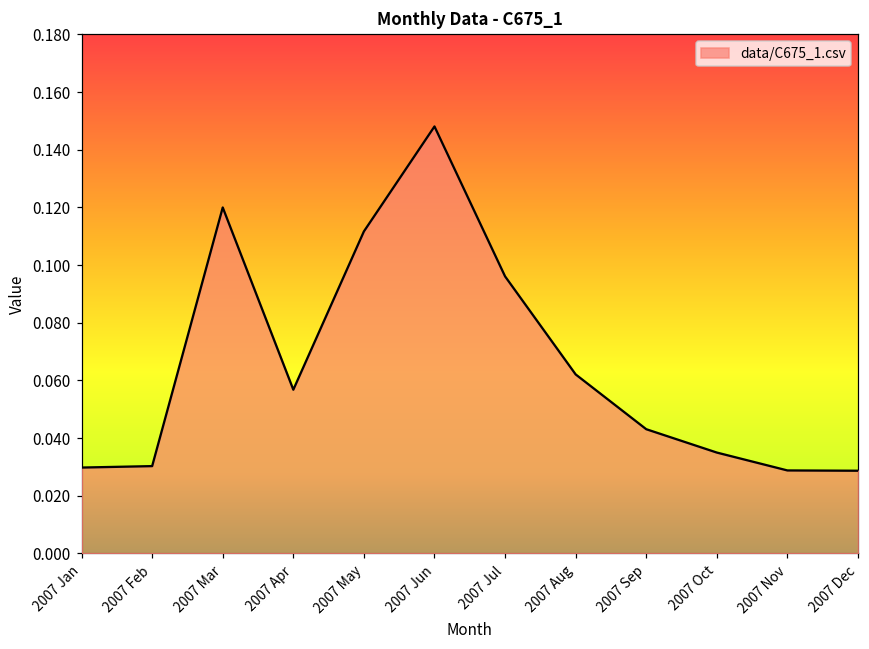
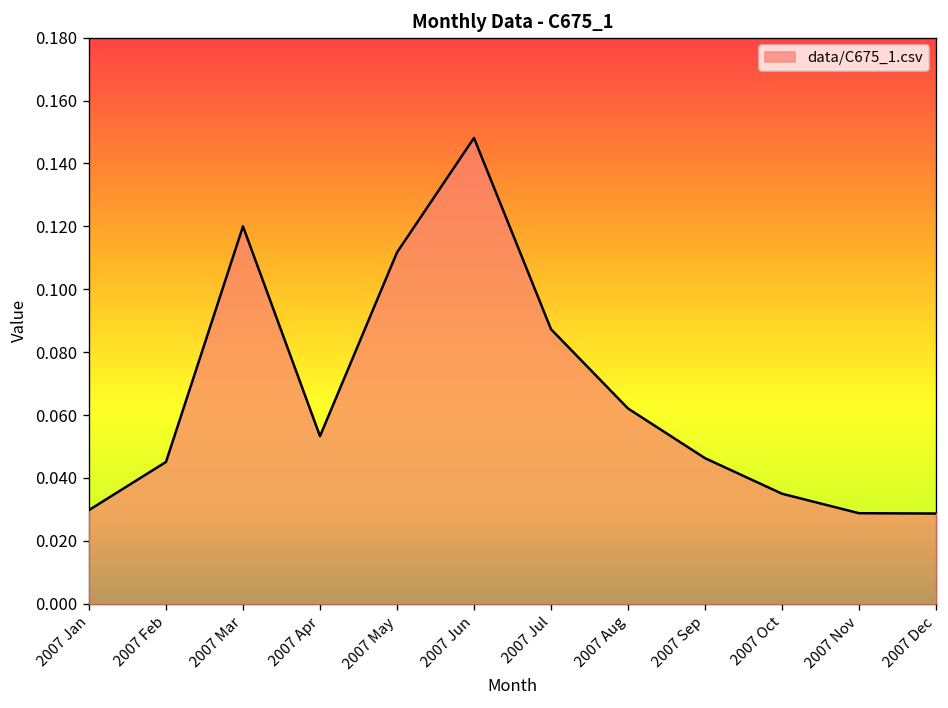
2007 Feb: 0.030 -> 0.045
2007 Apr: 0.057 -> 0.053
2007 Jul: 0.096 -> 0.087
2007 Sep: 0.043 -> 0.046
